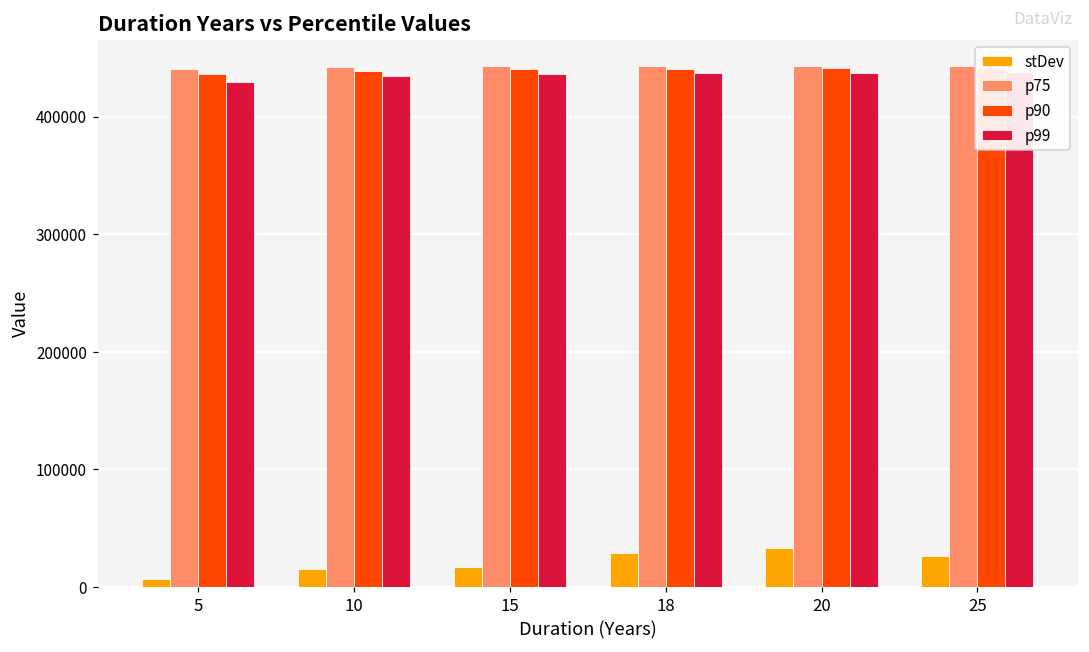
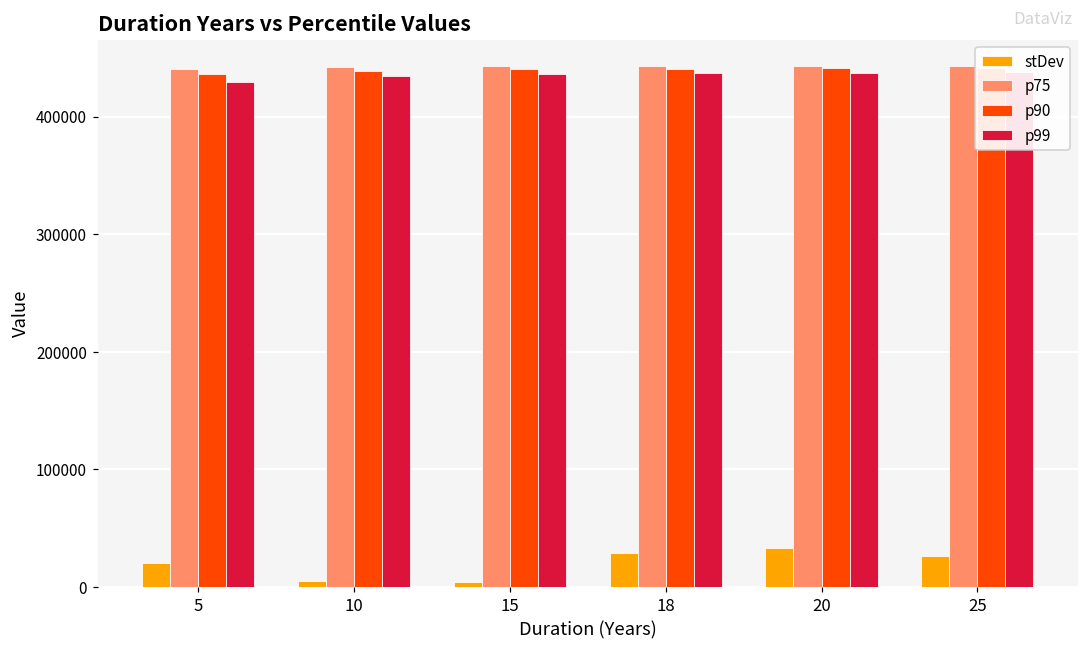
stDev, 5: 7000 -> 20000
stDev, 10: 15000 -> 5000
stDev, 15: 17000 -> 4000
